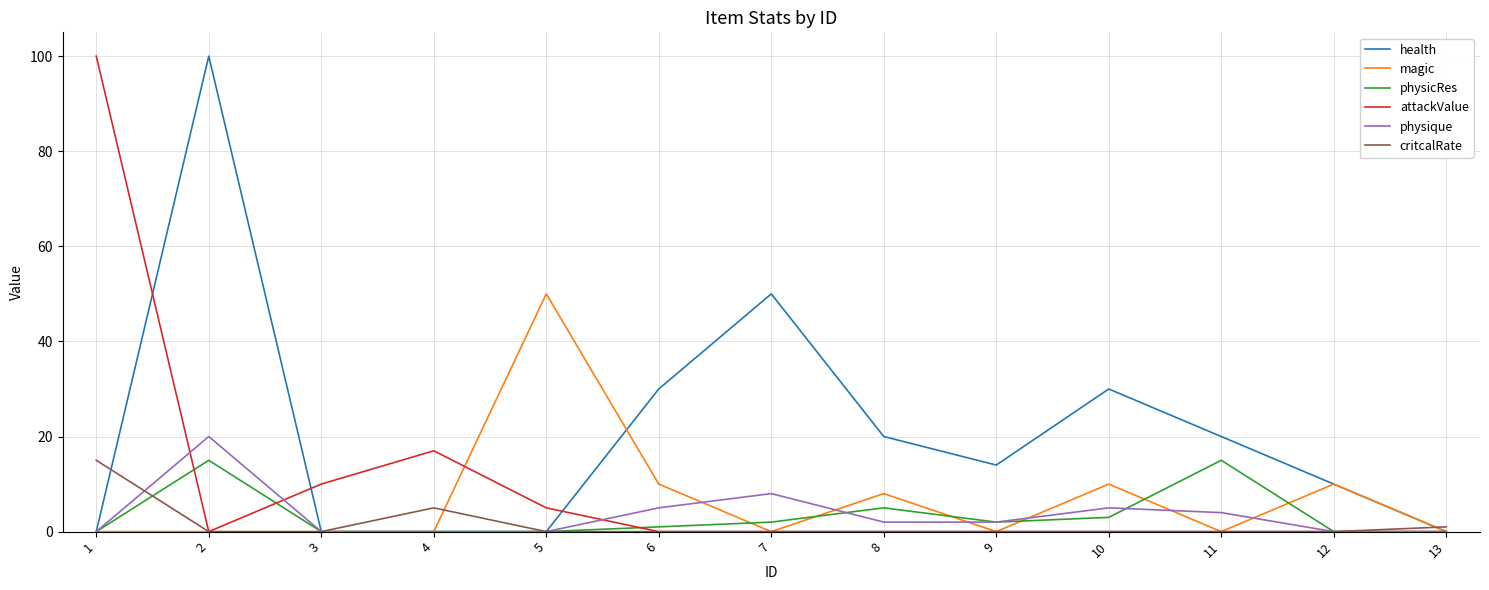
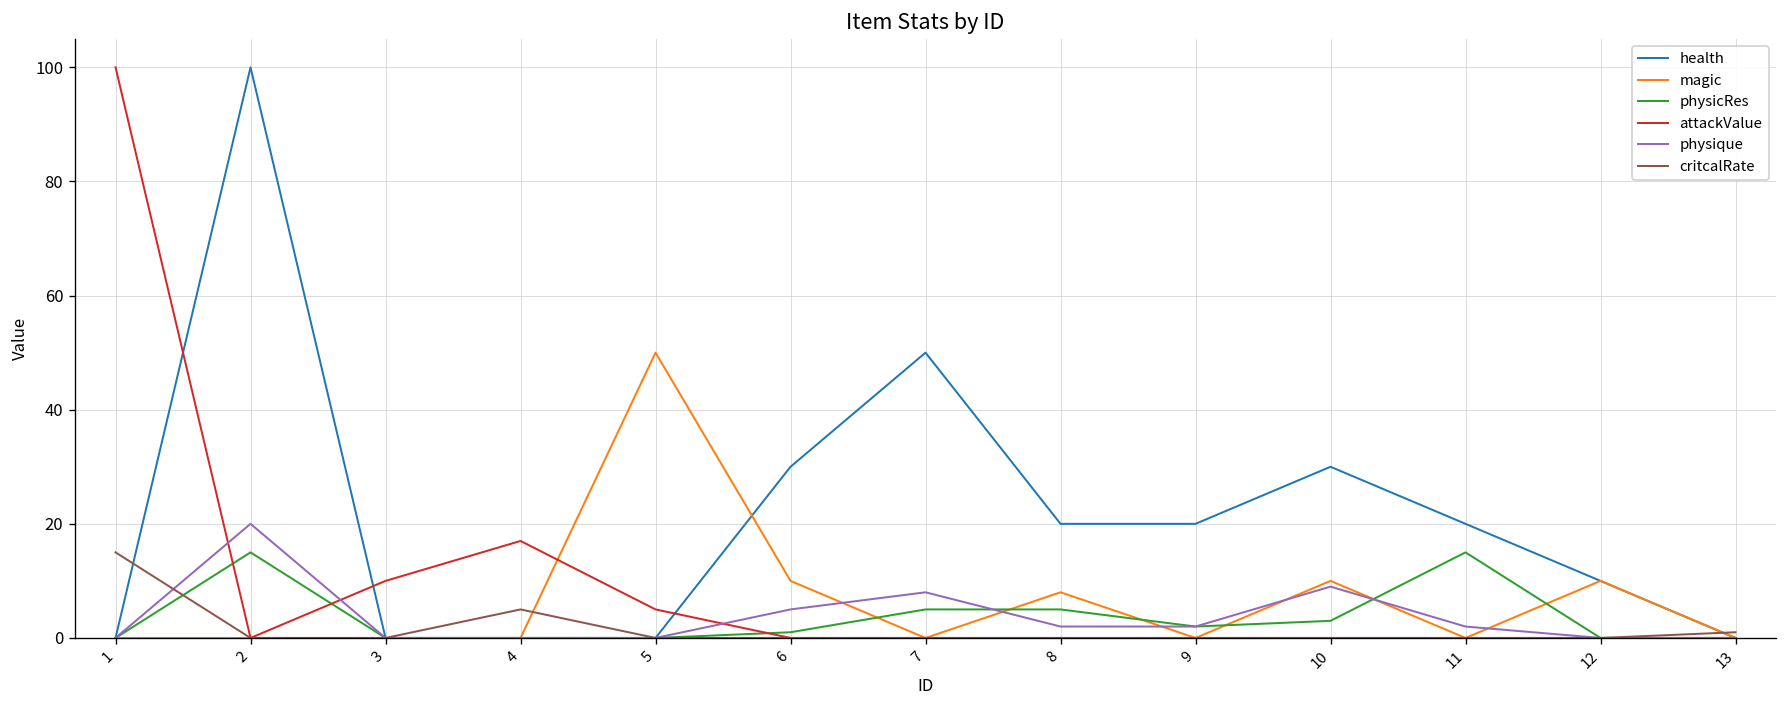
physicRes, 7: 2 -> 5
health, 9: 14 -> 20
physique, 10: 5 -> 9
physique, 11: 4 -> 2
